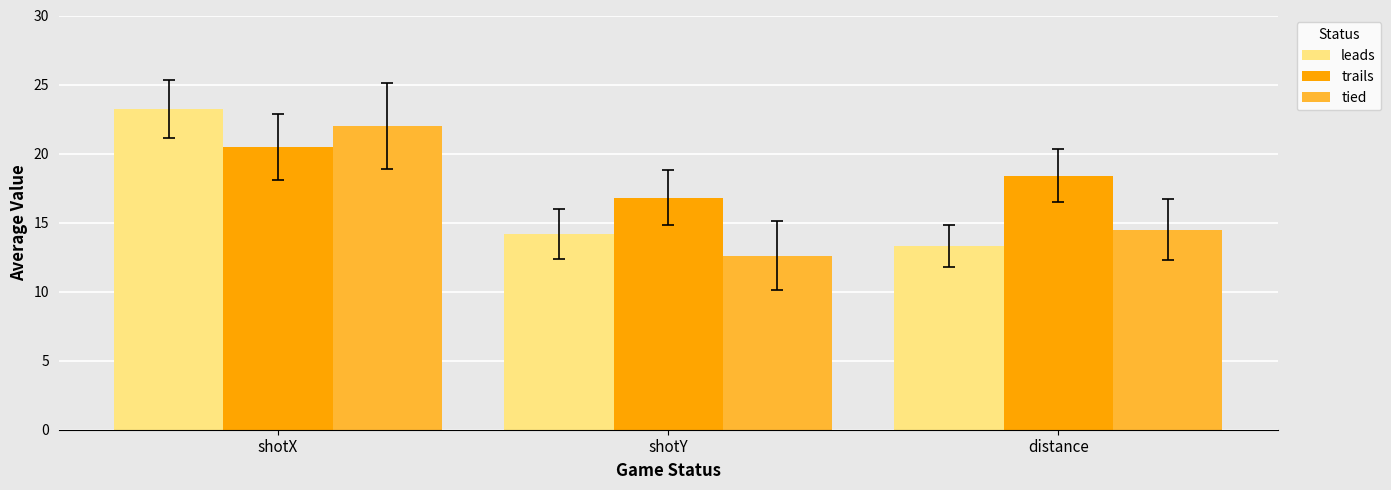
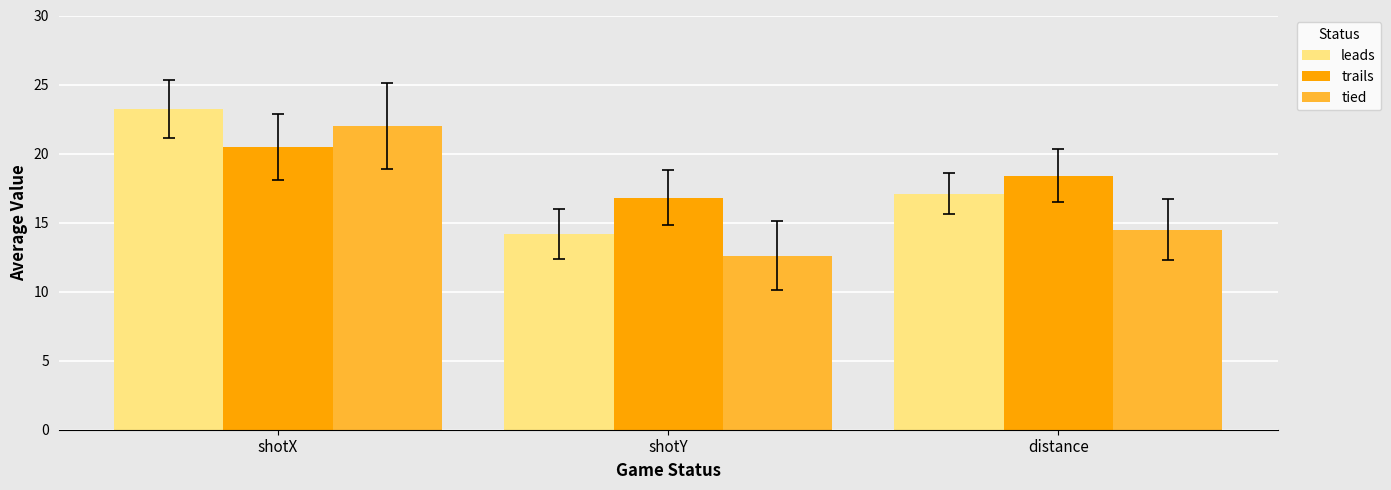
leads, distance: 13.3 -> 17.1
